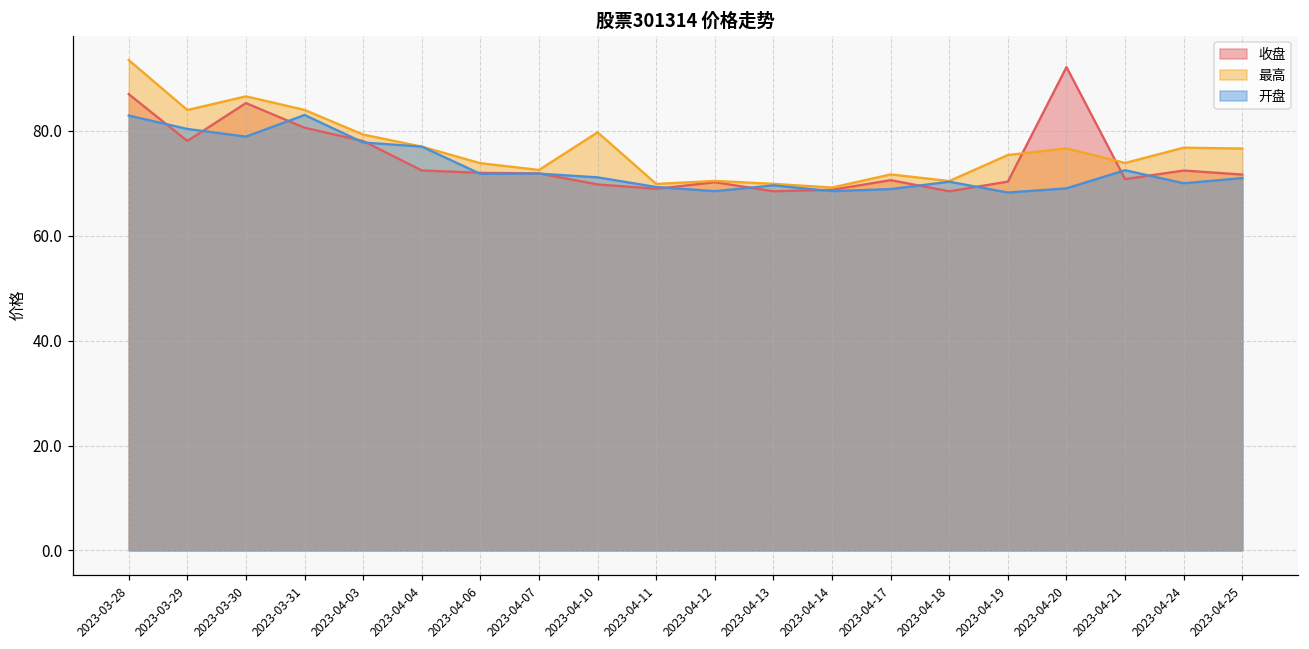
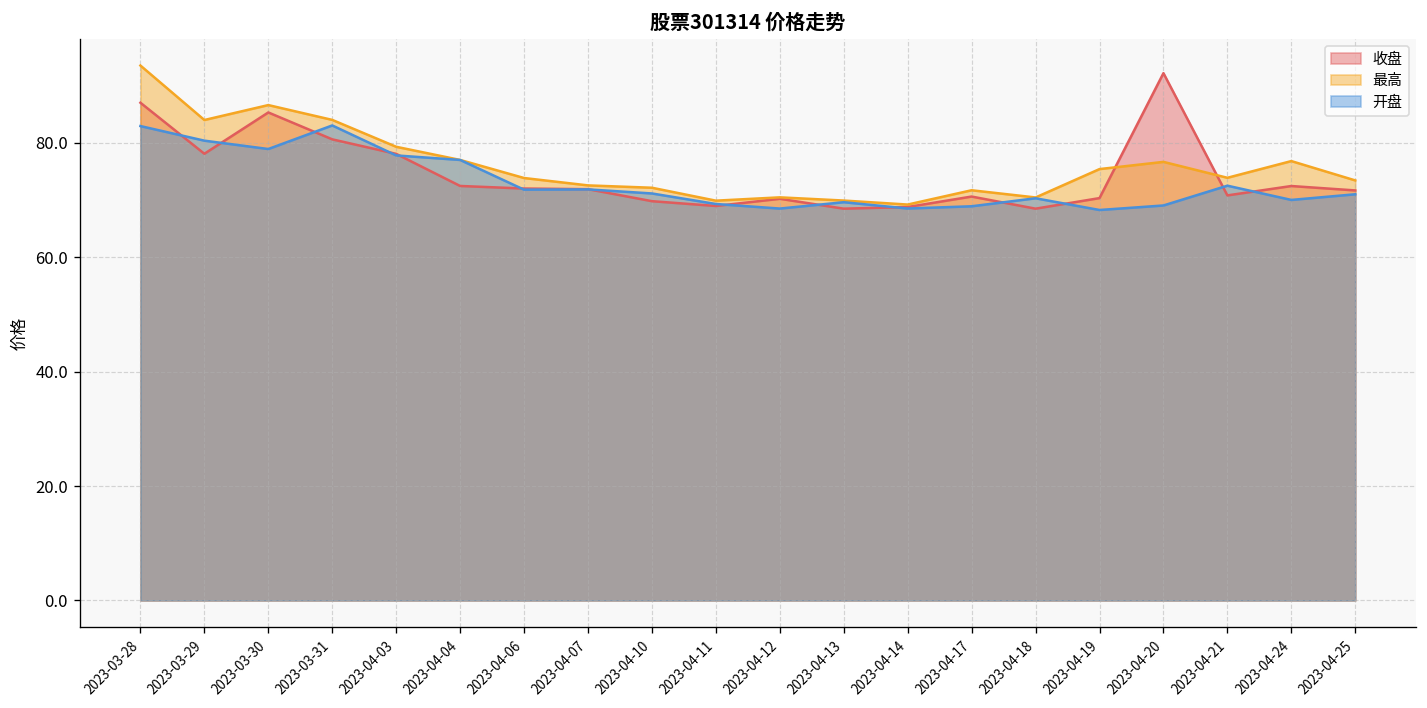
最高, 2023-04-10: 80 -> 72
最高, 2023-04-25: 77 -> 73
